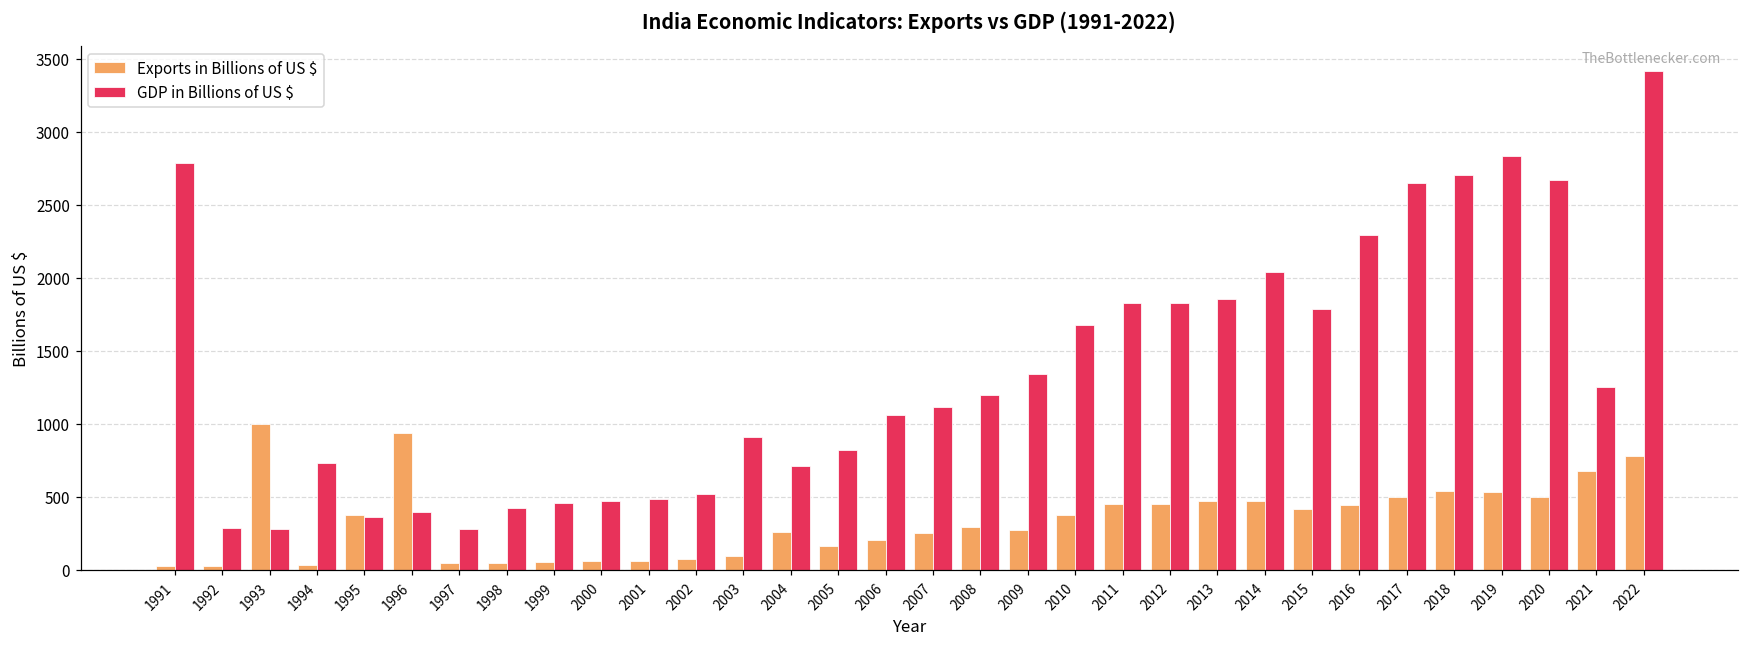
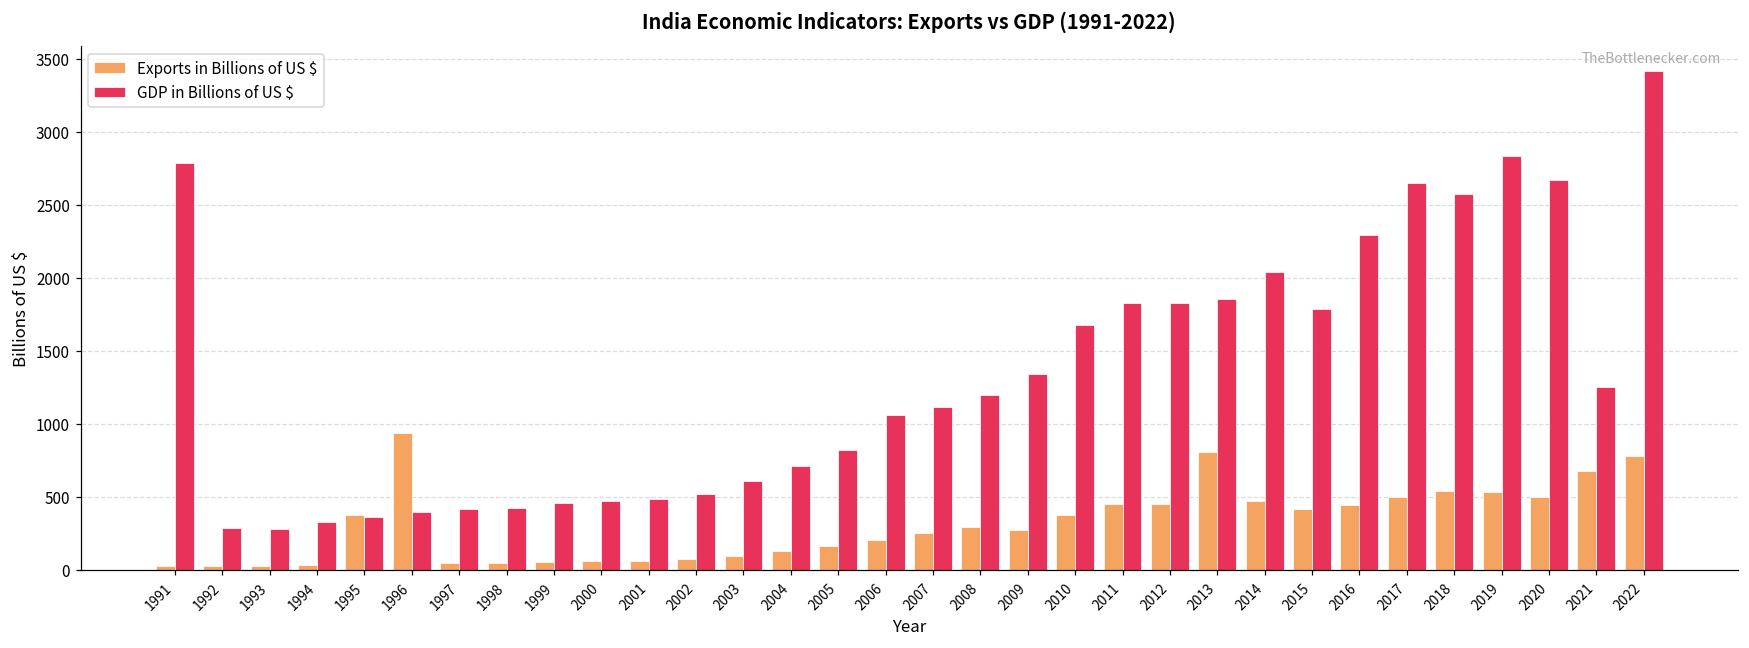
Exports in Billions of US $, 1993: 1000 -> 30
GDP in Billions of US $, 1994: 730 -> 330
GDP in Billions of US $, 1997: 280 -> 420
GDP in Billions of US $, 2003: 910 -> 610
Exports in Billions of US $, 2004: 260 -> 130
Exports in Billions of US $, 2013: 470 -> 800
GDP in Billions of US $, 2018: 2700 -> 2570
